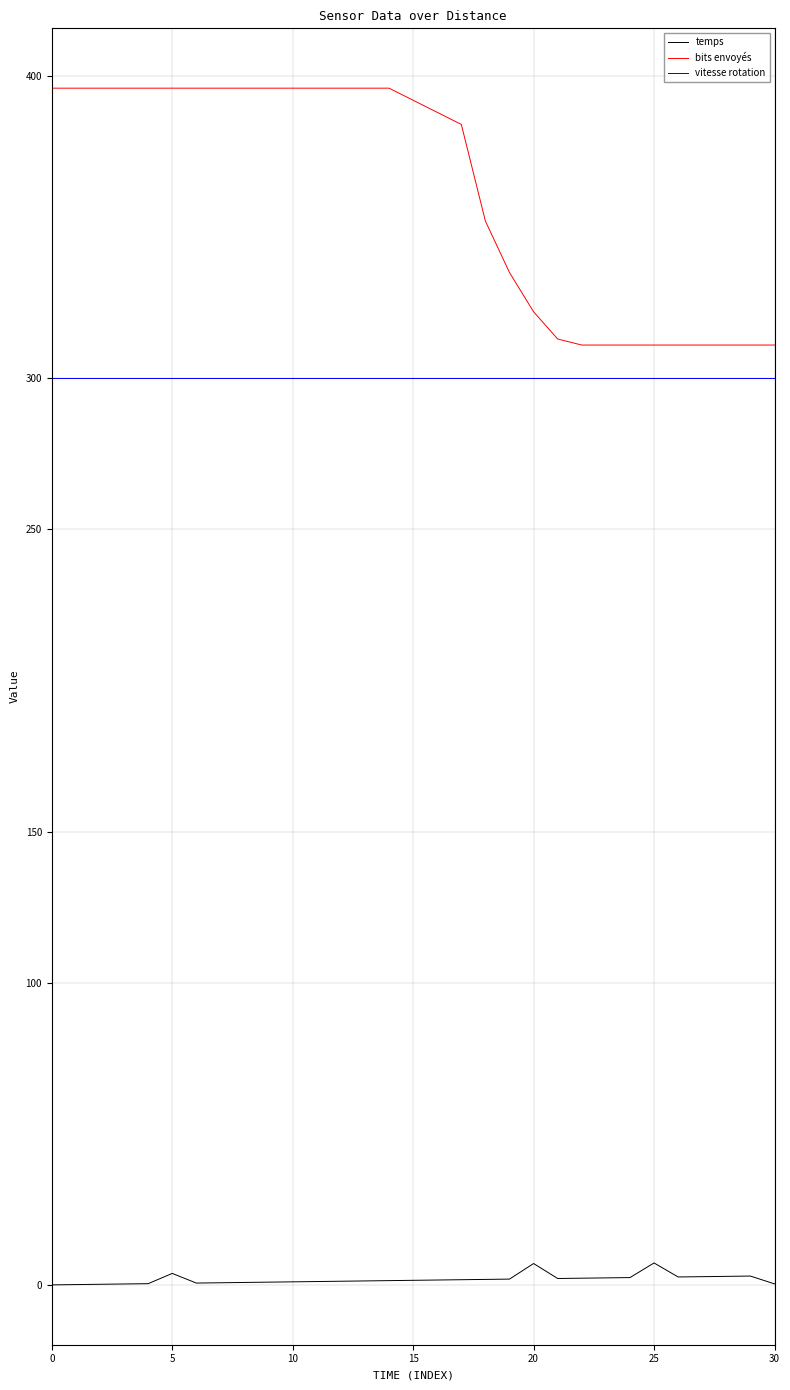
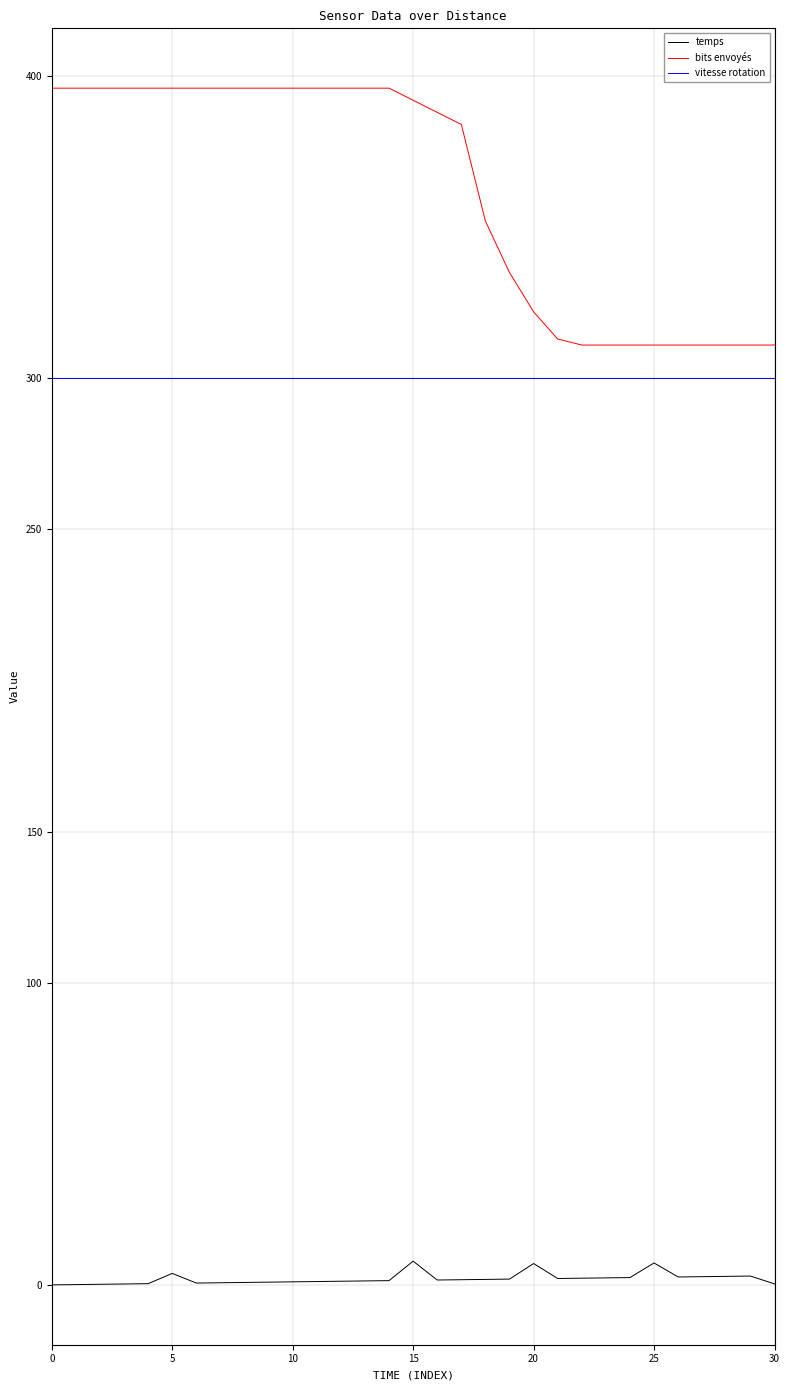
temps, 15: 2 -> 8
